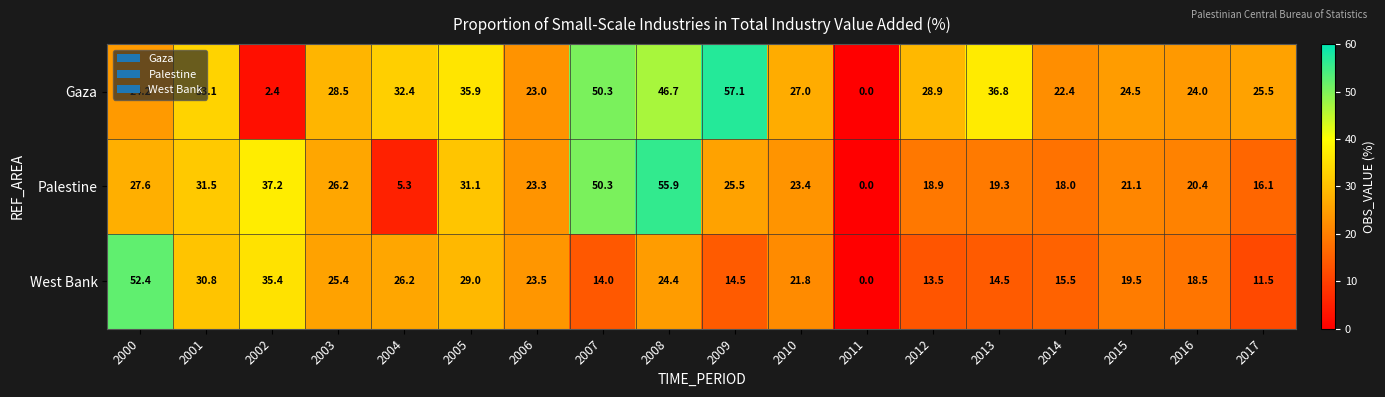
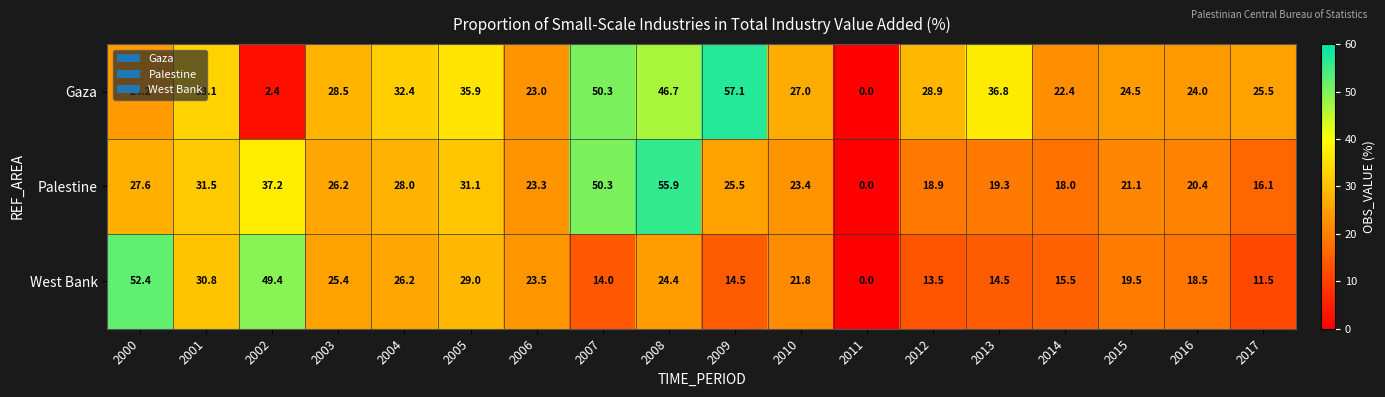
Palestine, 2004: 5.3 -> 28.0
West Bank, 2002: 35.4 -> 49.4
